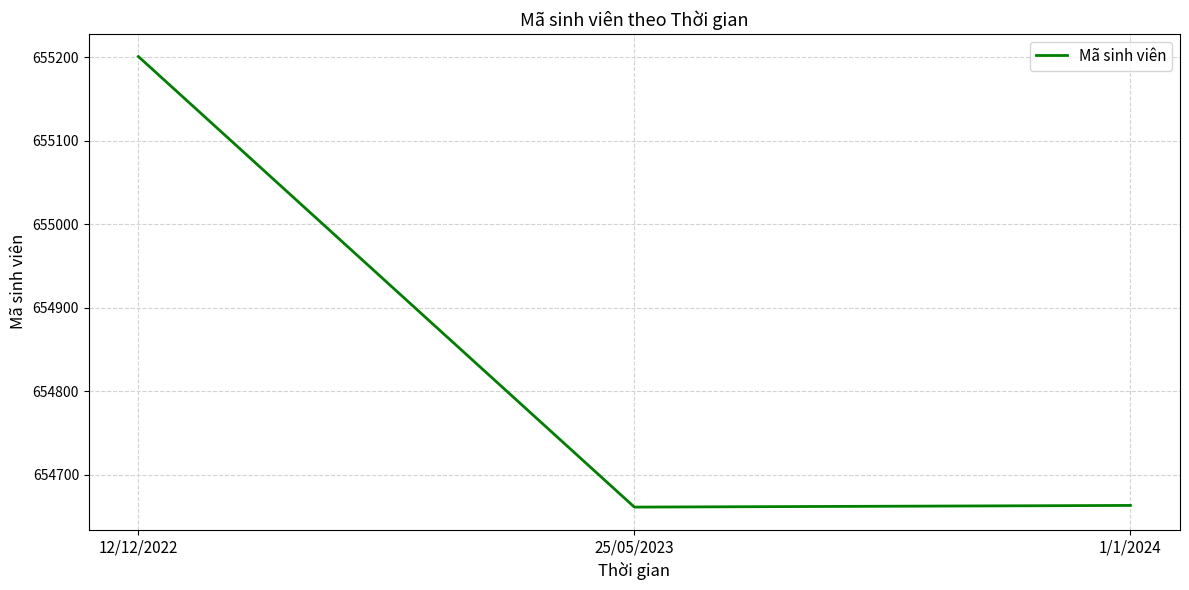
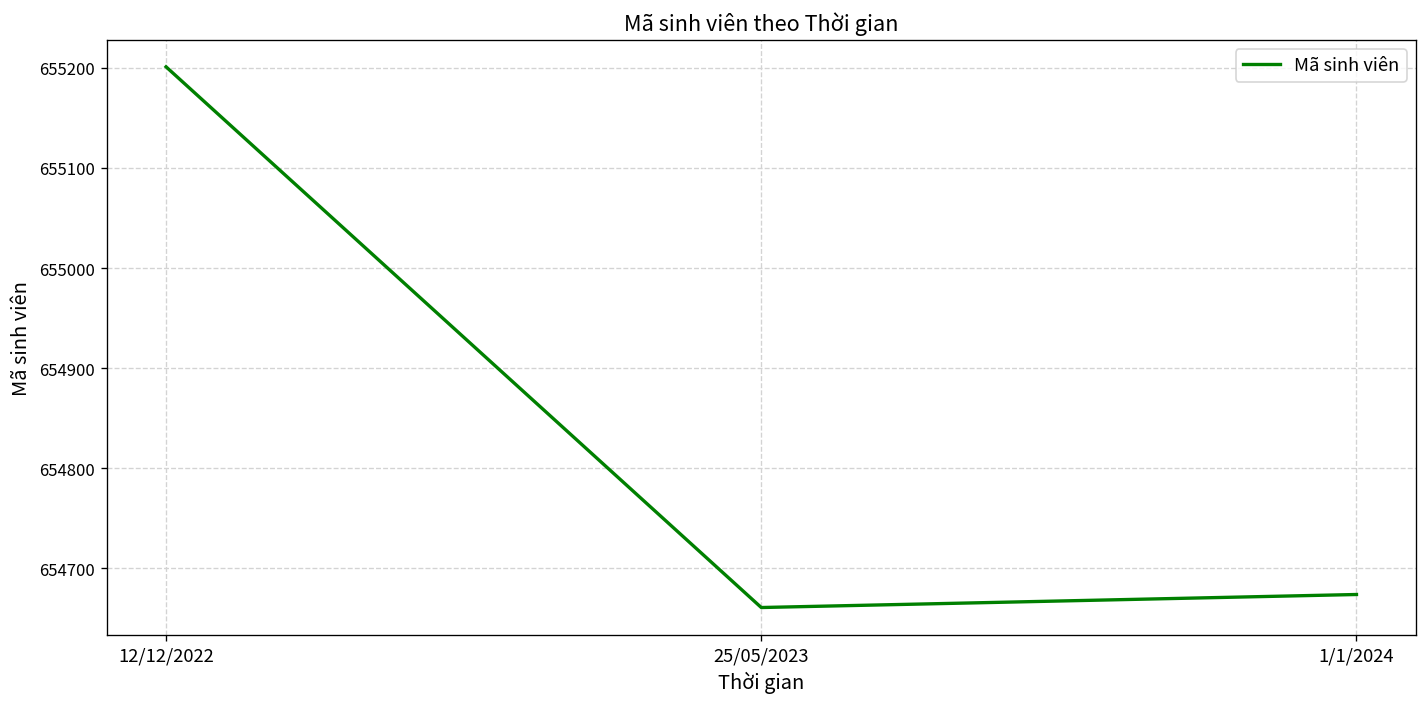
1/1/2024: 654660 -> 654670
